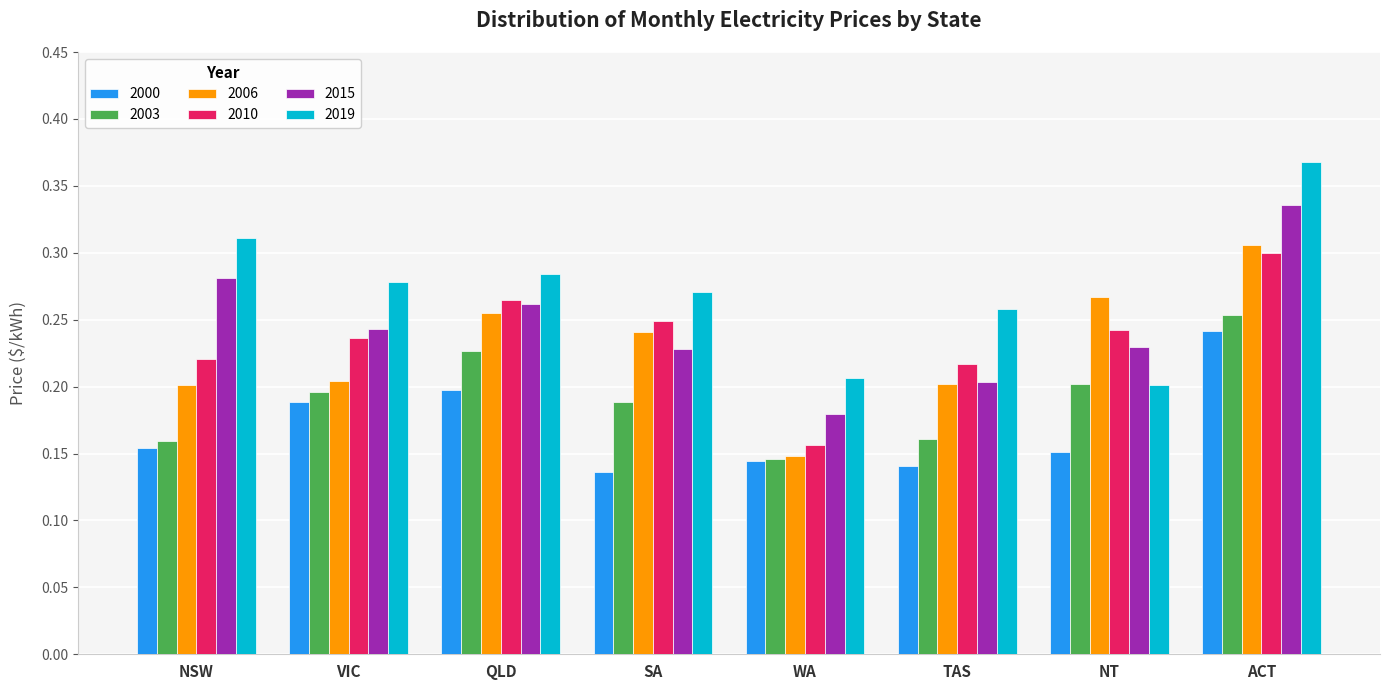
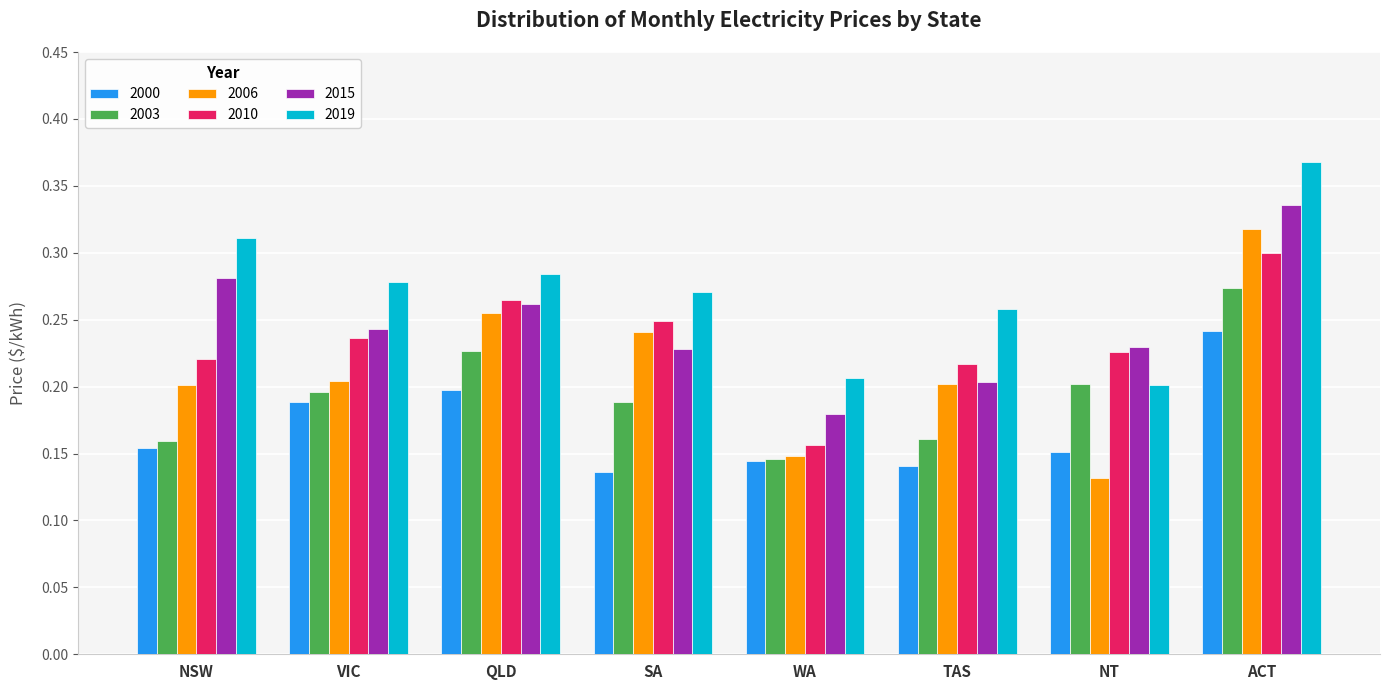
2006, NT: 0.267 -> 0.132
2010, NT: 0.242 -> 0.226
2003, ACT: 0.253 -> 0.274
2006, ACT: 0.306 -> 0.318
